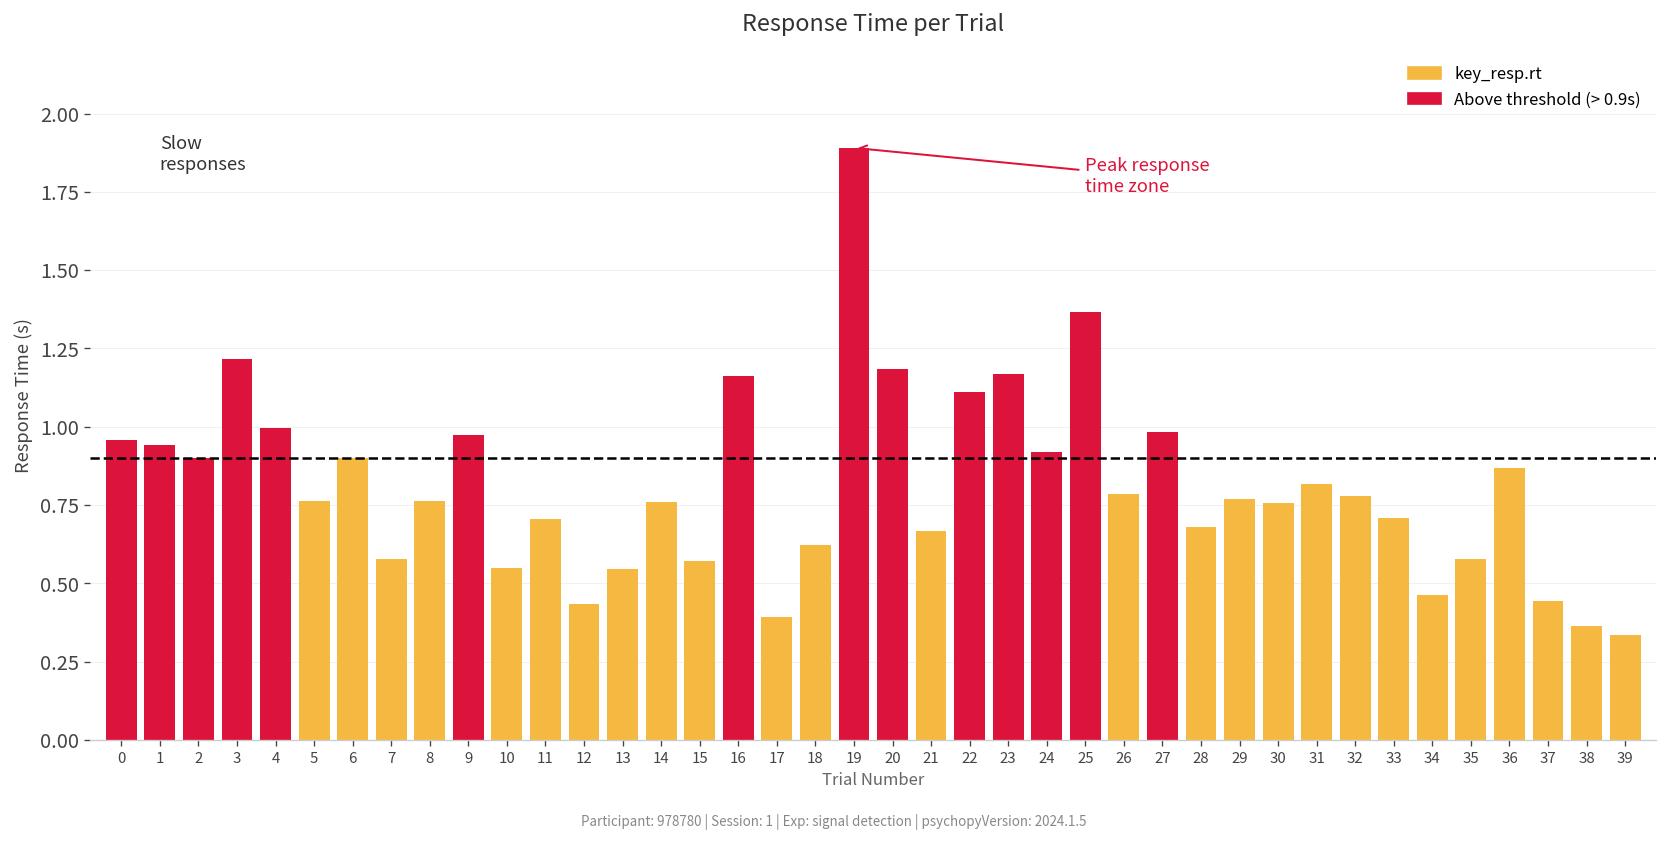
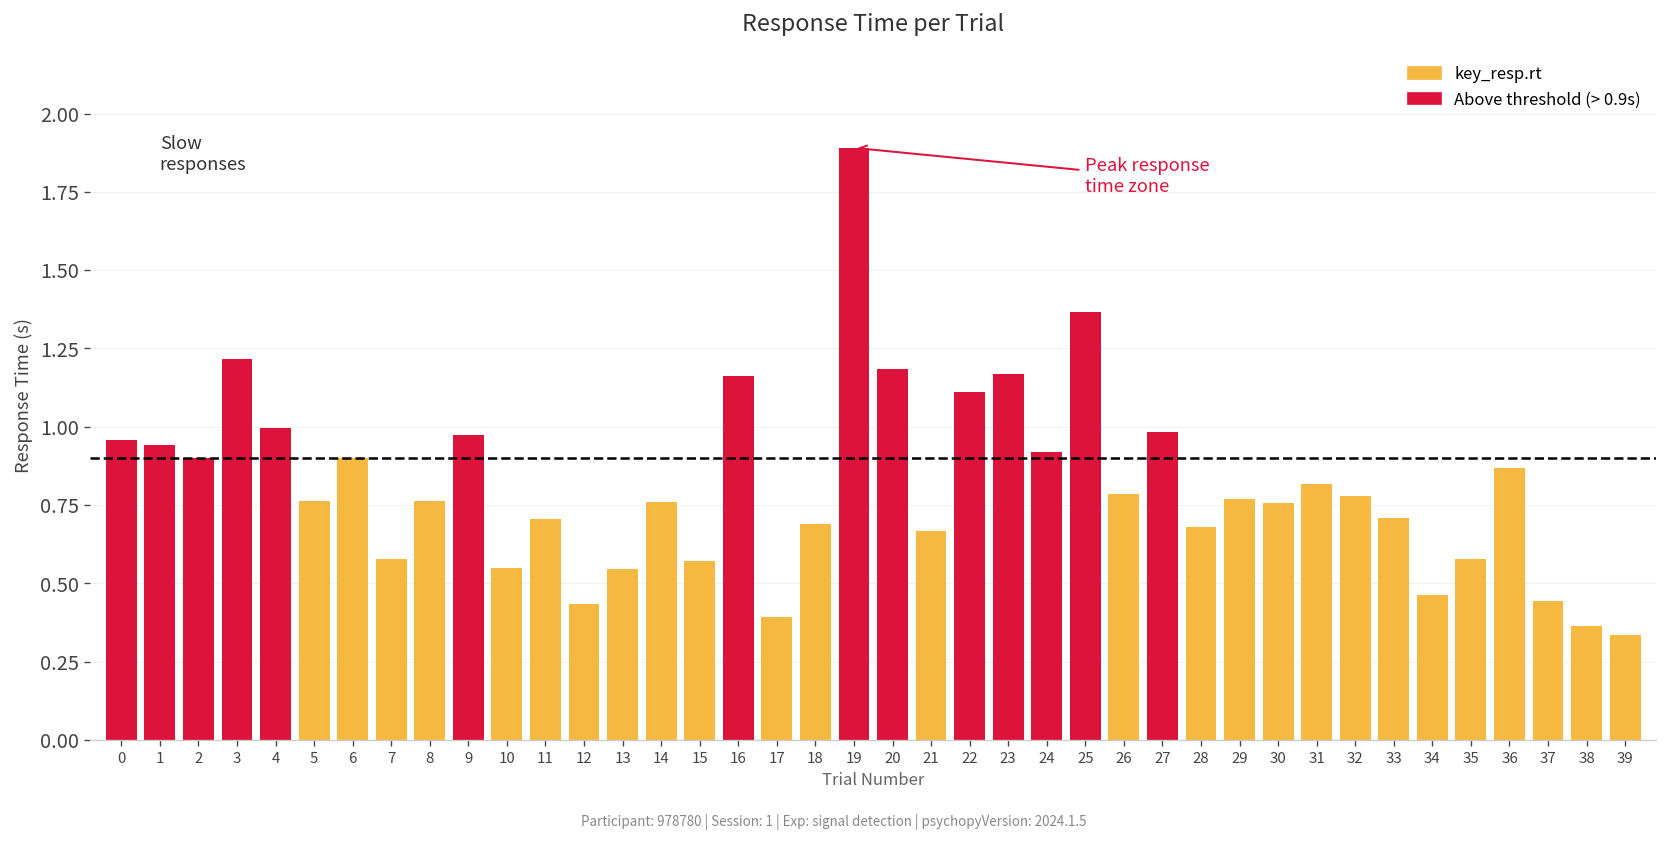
key_resp.rt, 18: 0.62 -> 0.69
